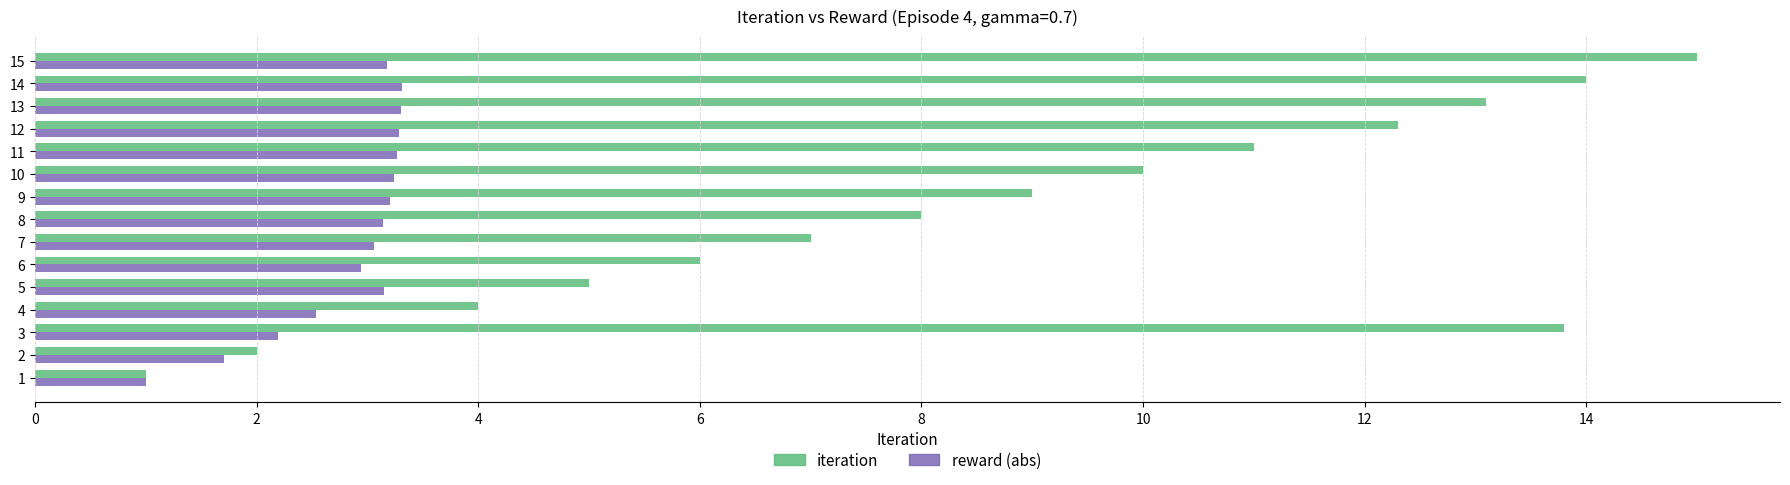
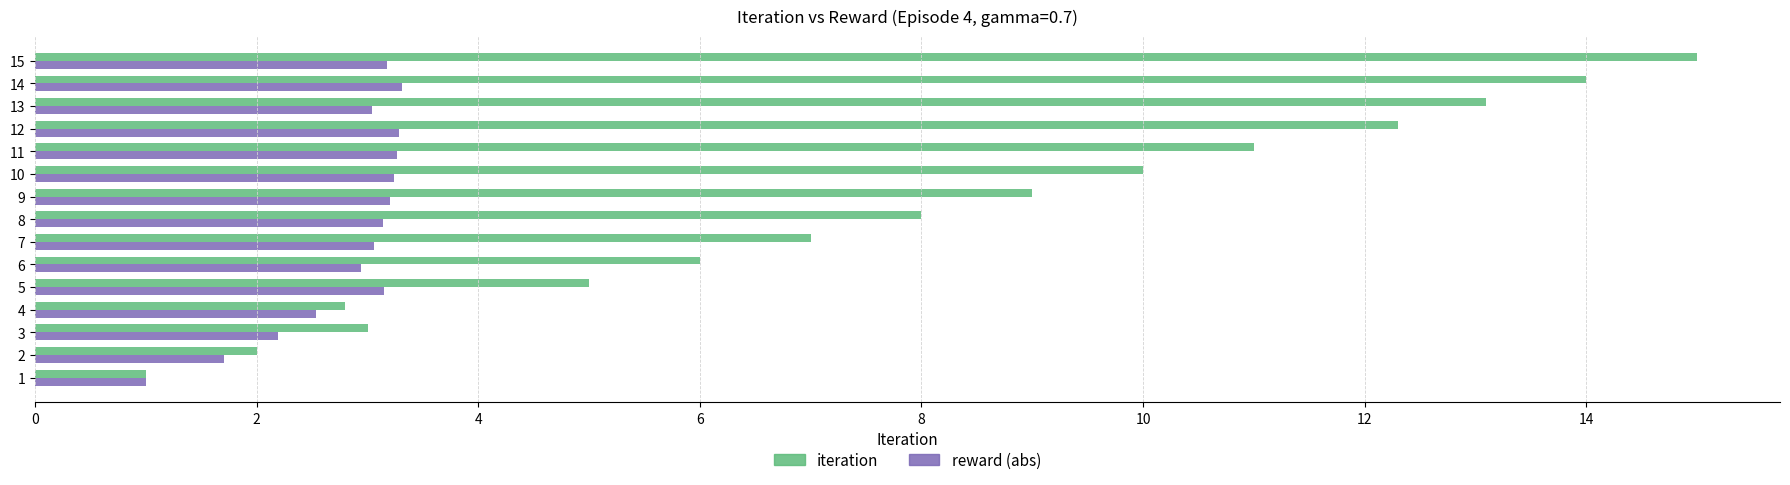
reward (abs), 13: 3.30 -> 3.04
iteration, 4: 4.0 -> 2.8
iteration, 3: 13.8 -> 3.0
